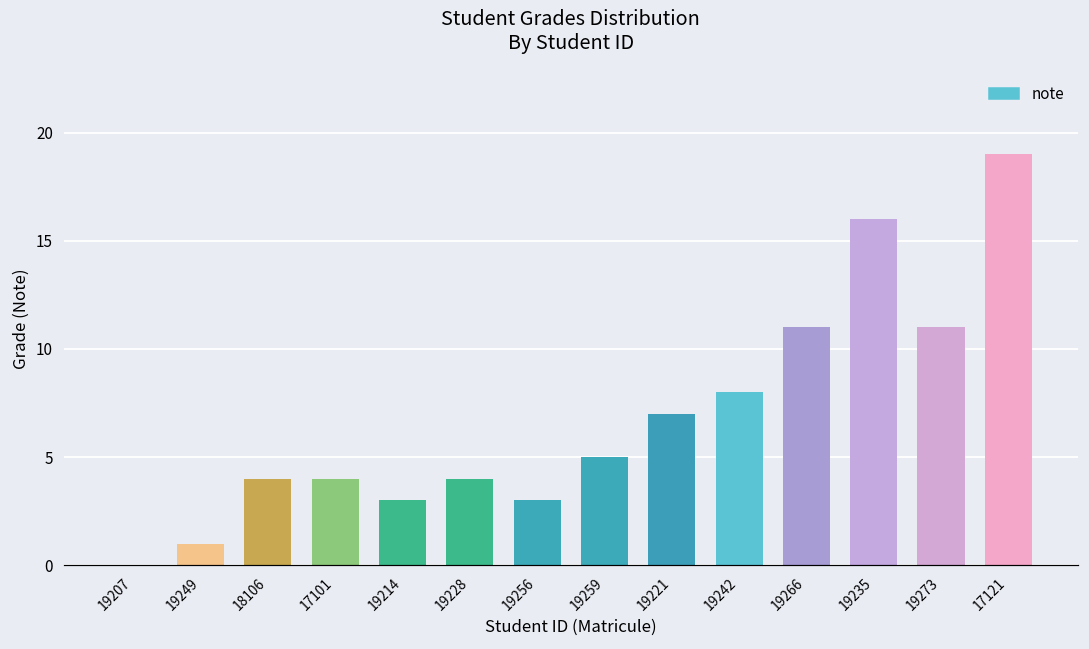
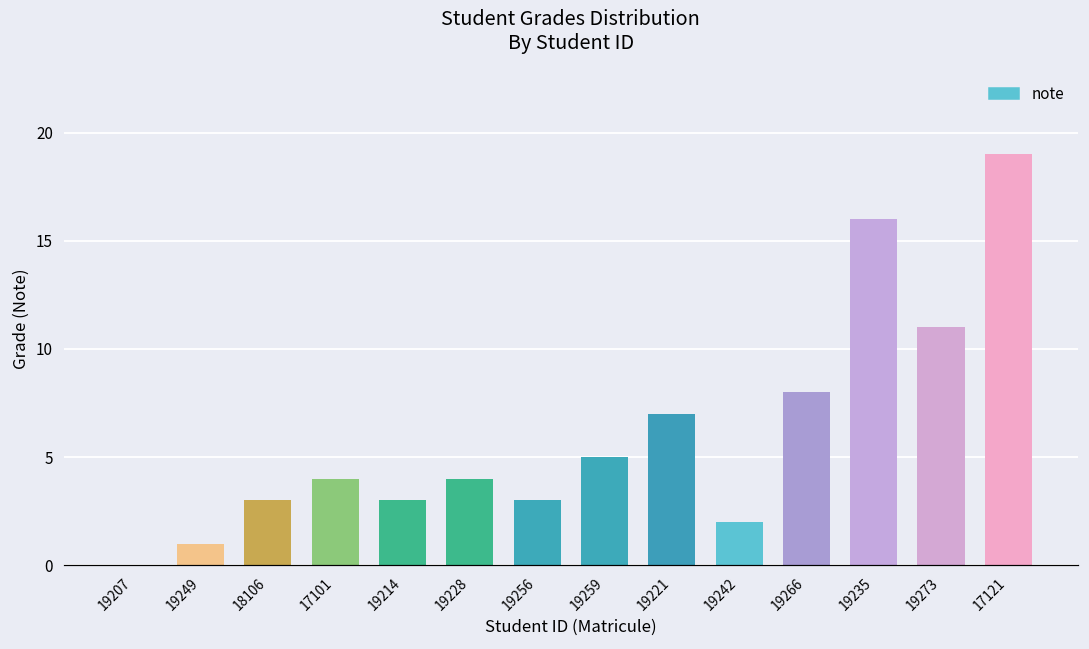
18106: 4 -> 3
19242: 8 -> 2
19266: 11 -> 8
